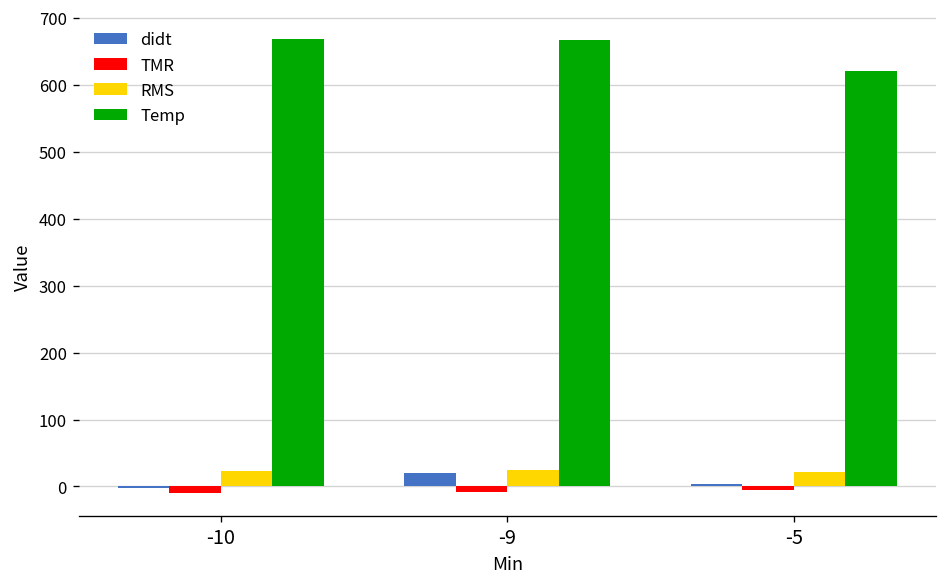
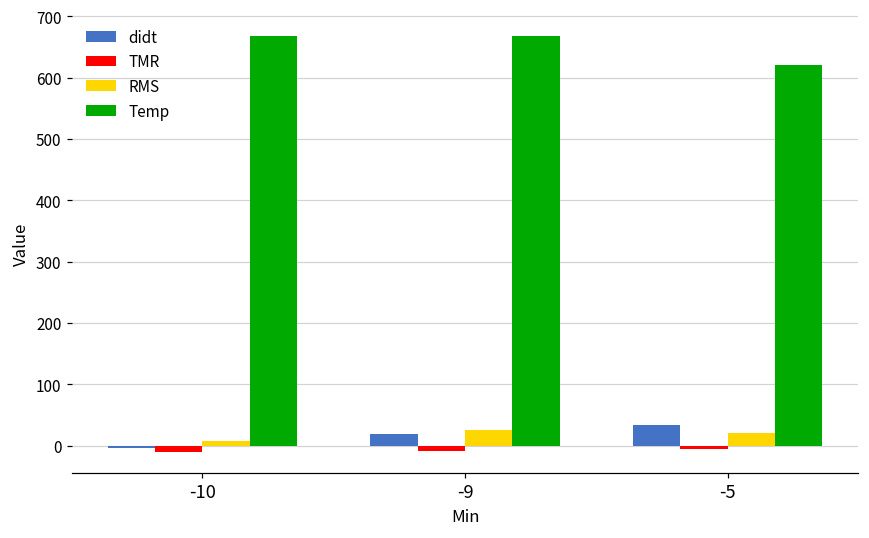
RMS, -10: 20 -> 10
didt, -5: 0 -> 30
